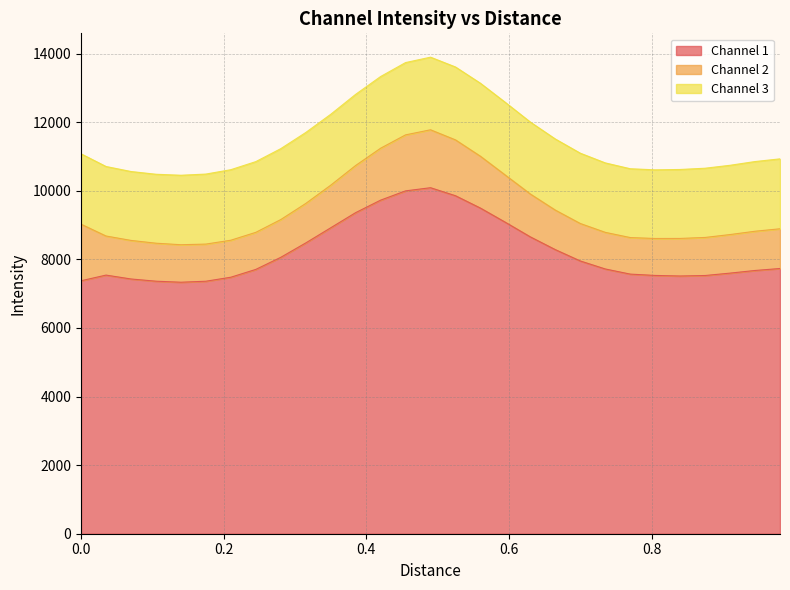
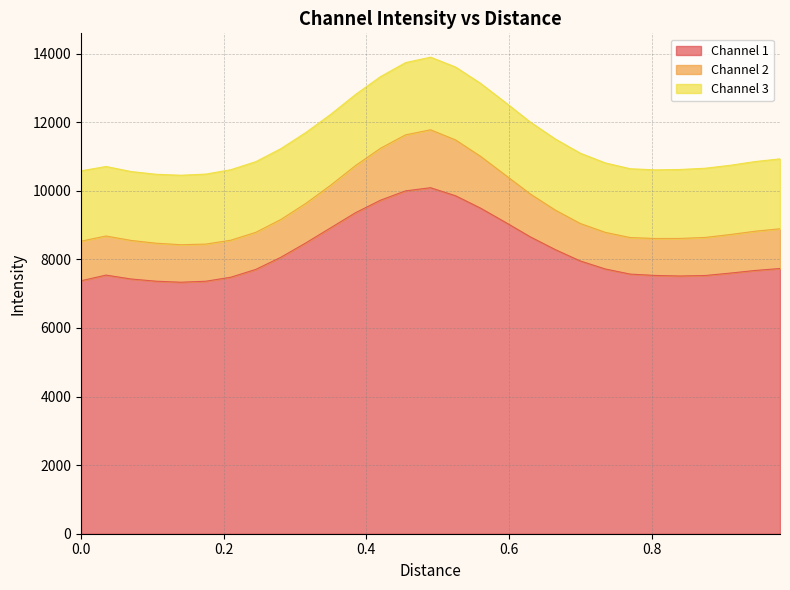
Channel 2, 0.0: 1600 -> 1200
